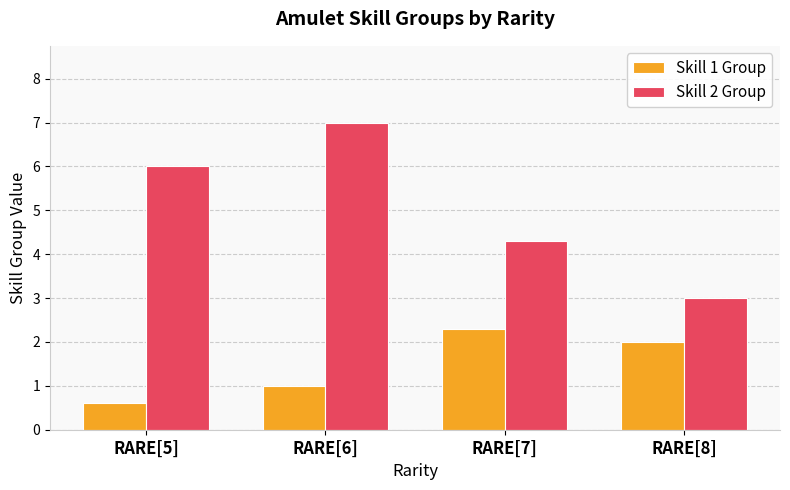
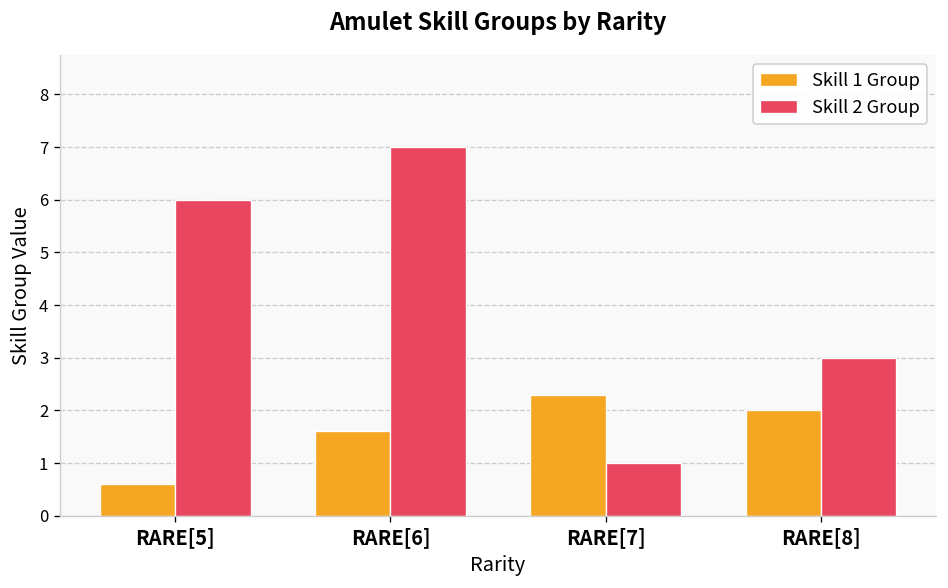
Skill 1 Group, RARE[6]: 1.0 -> 1.6
Skill 2 Group, RARE[7]: 4.3 -> 1.0
